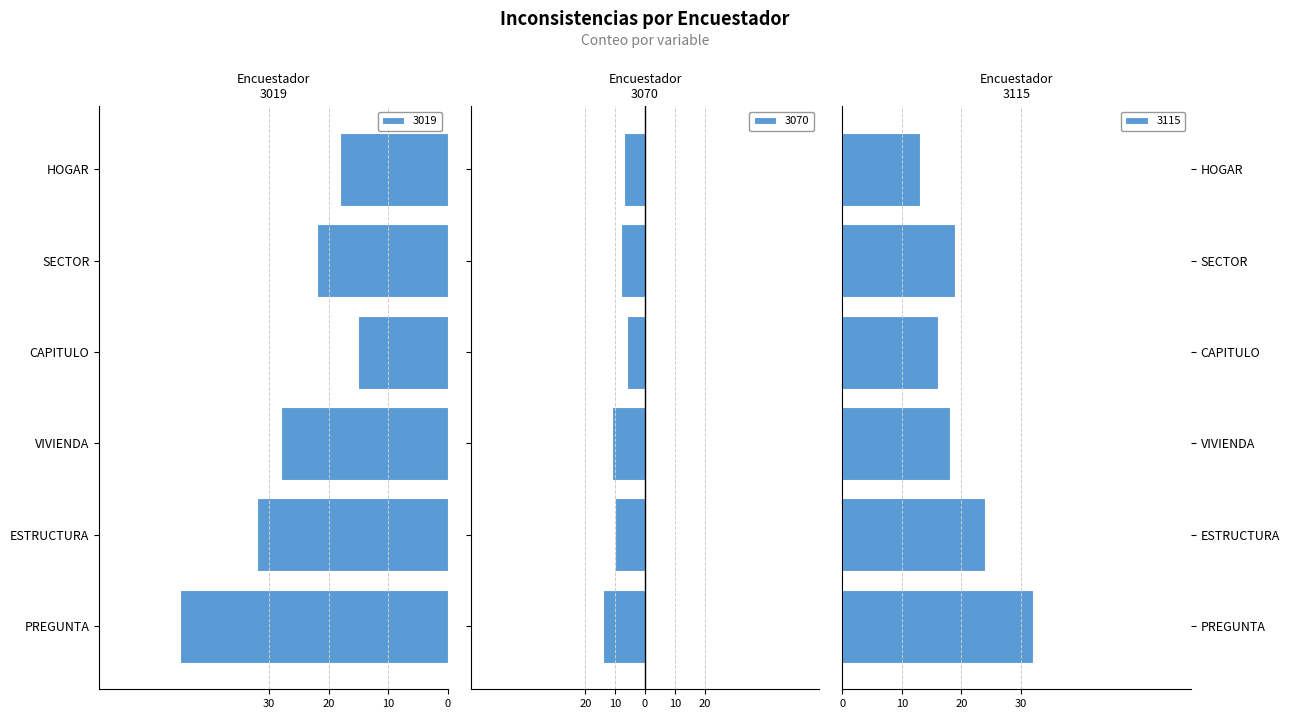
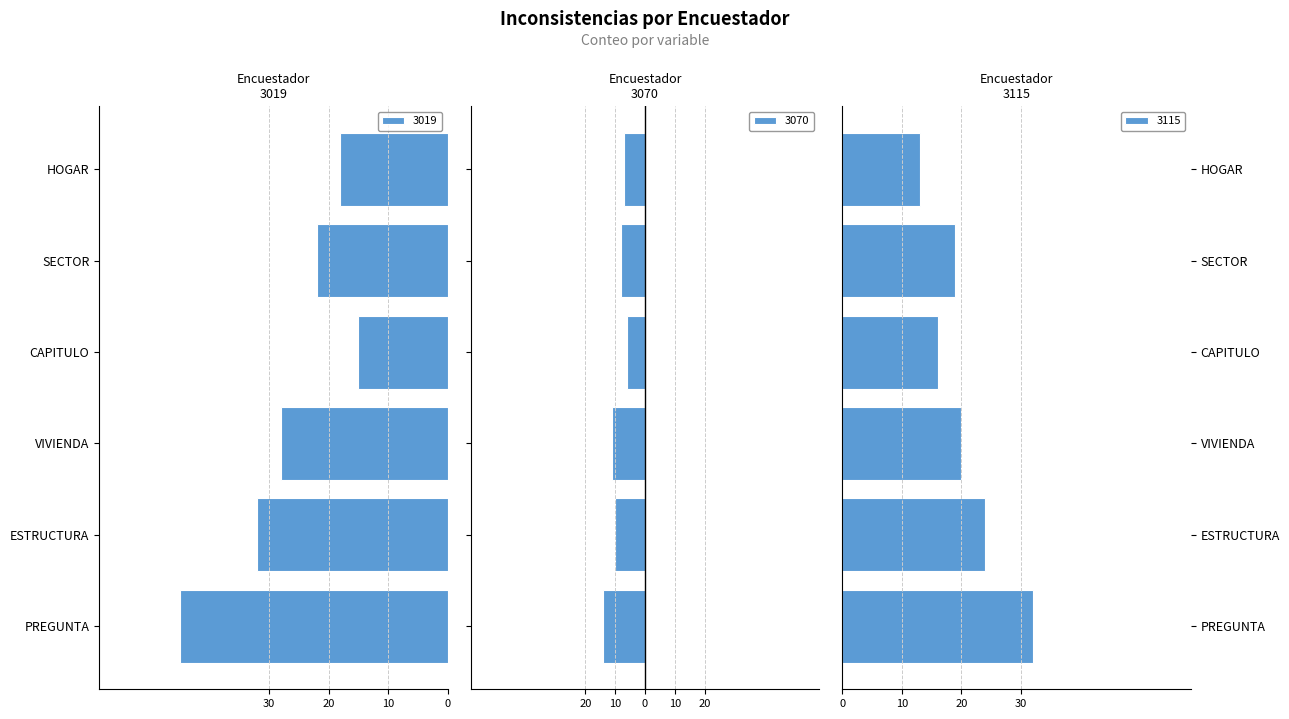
Encuestador 3115, VIVIENDA: 18 -> 20
